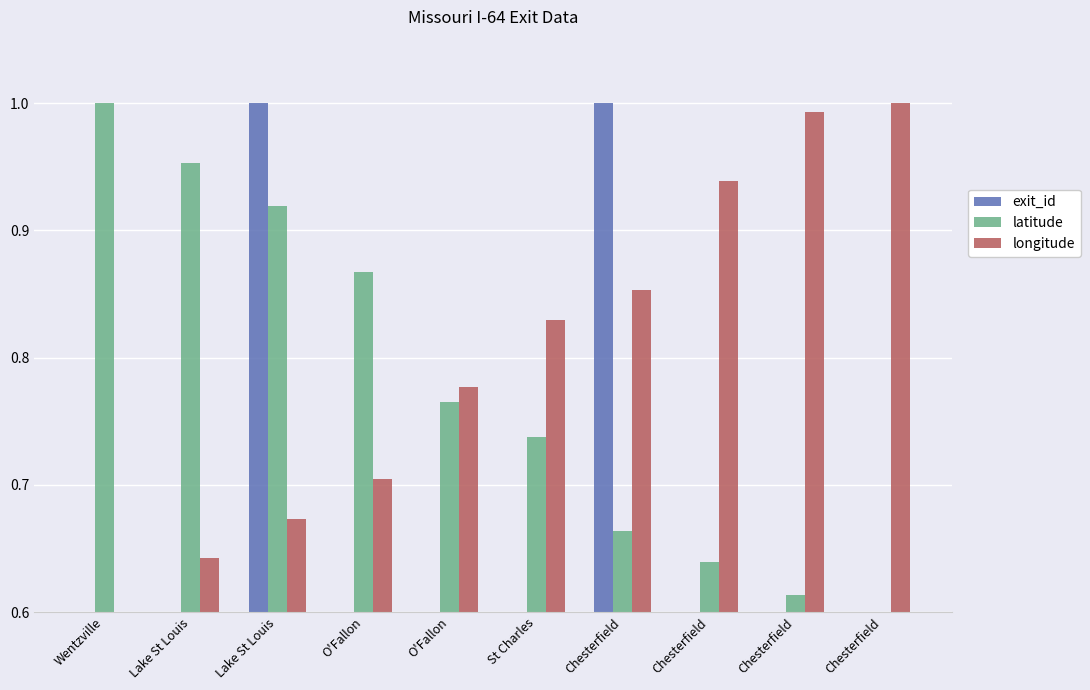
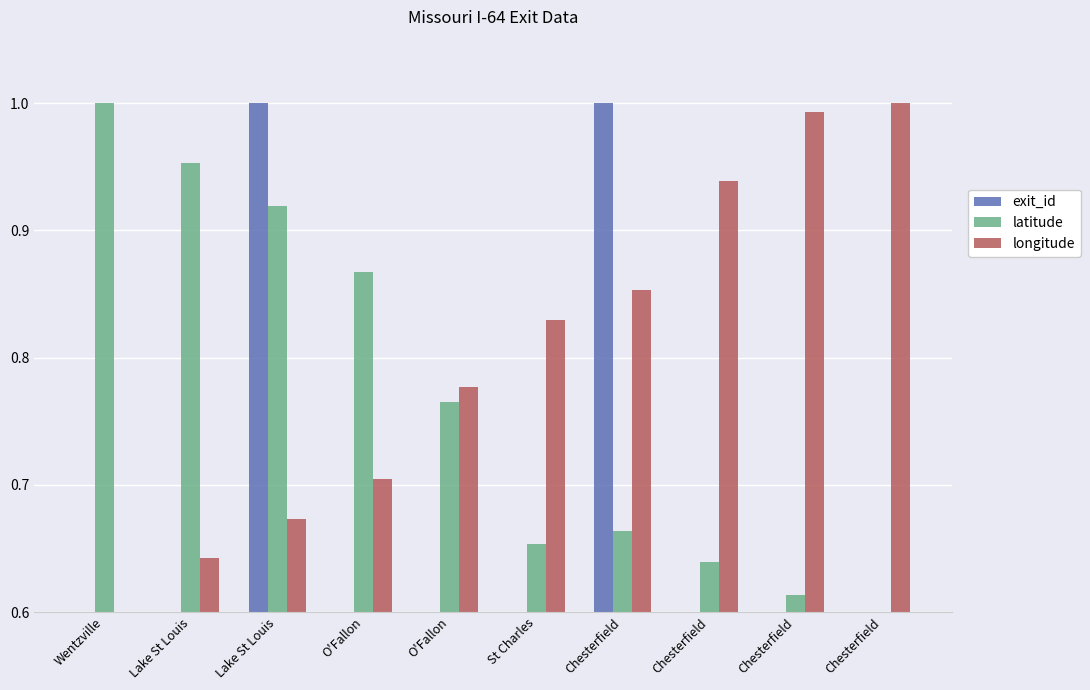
latitude, St Charles: 0.738 -> 0.653
